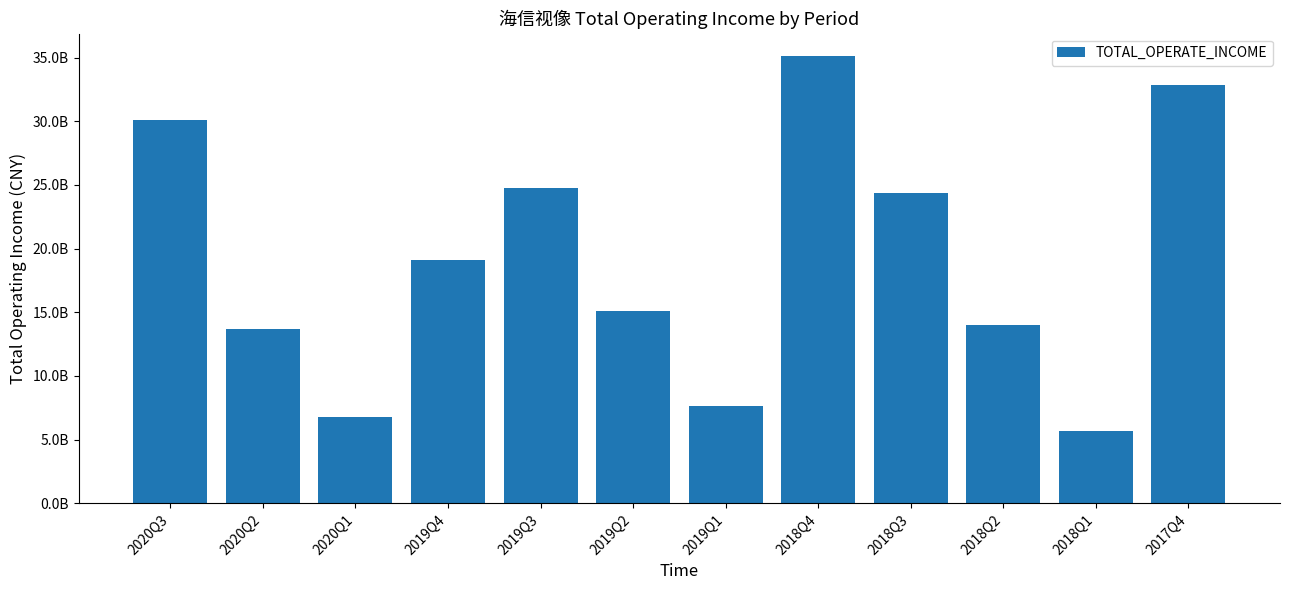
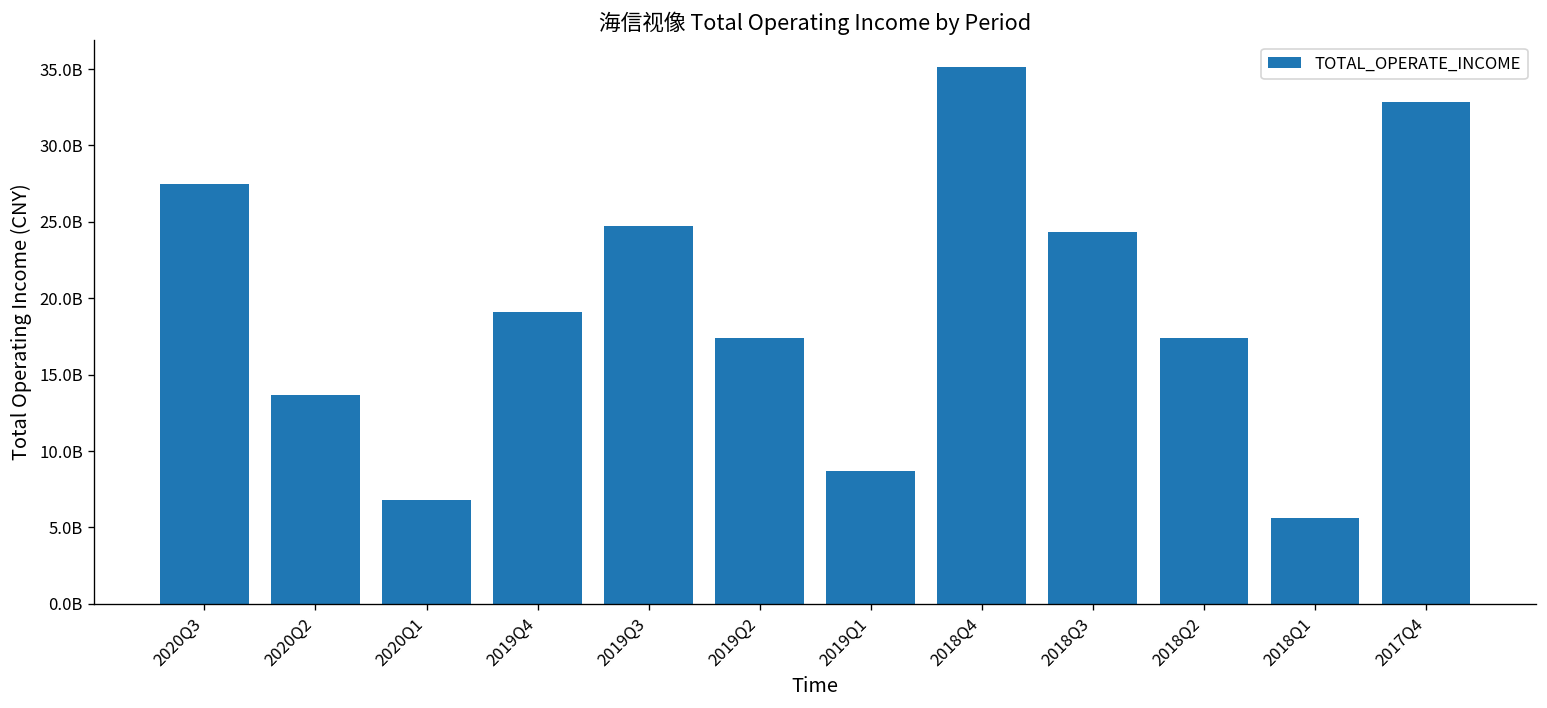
2020Q3: 30100000000 -> 27500000000
2019Q2: 15100000000 -> 17400000000
2019Q1: 7600000000 -> 8700000000
2018Q2: 14000000000 -> 17400000000
